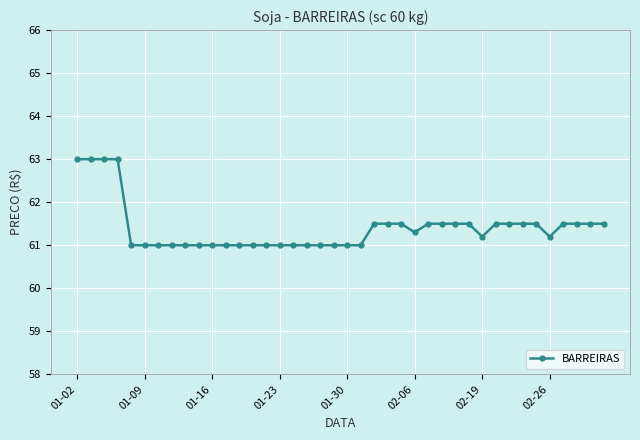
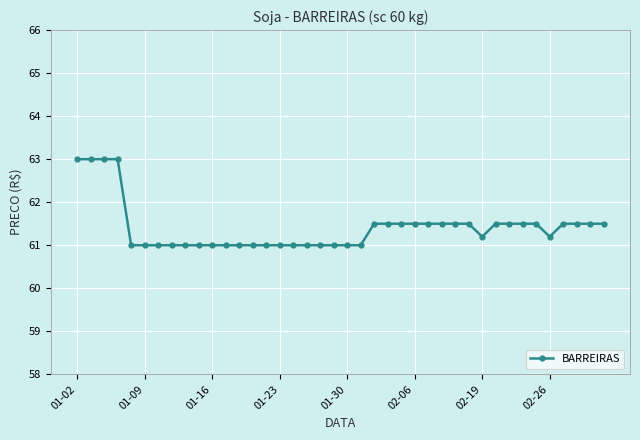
02-06: 61.3 -> 61.5
